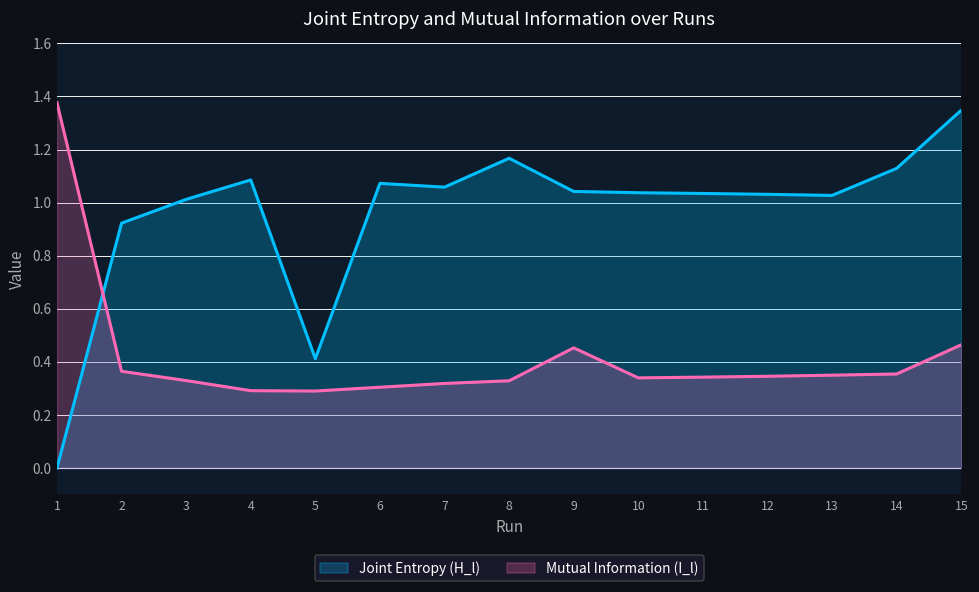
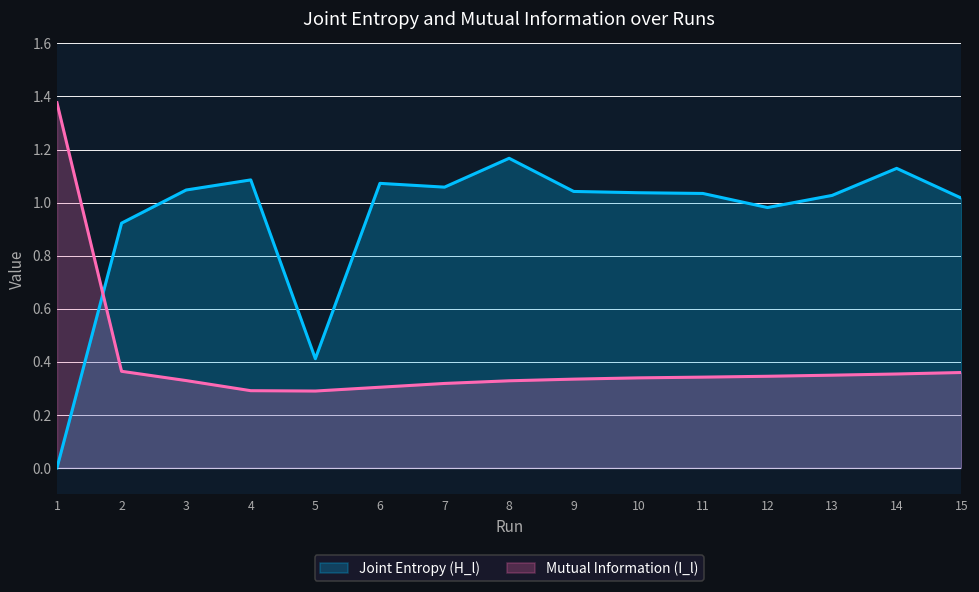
Joint Entropy (H_l), 3: 1.01 -> 1.05
Mutual Information (I_l), 9: 0.45 -> 0.33
Joint Entropy (H_l), 12: 1.03 -> 0.98
Joint Entropy (H_l), 15: 1.35 -> 1.02
Mutual Information (I_l), 15: 0.46 -> 0.36
